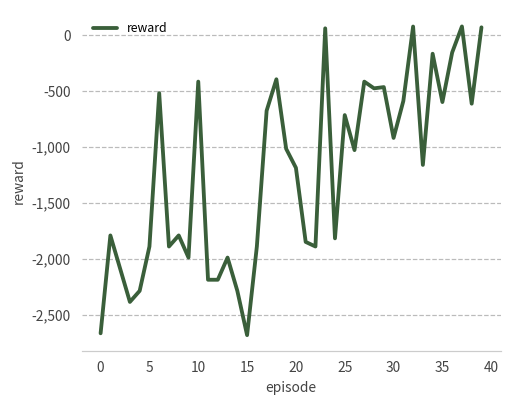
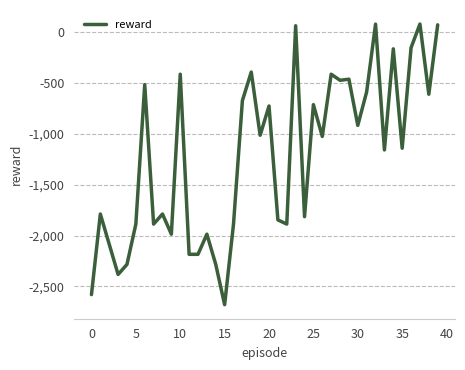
0: -2,660 -> -2,580
20: -1,180 -> -730
35: -600 -> -1,140
